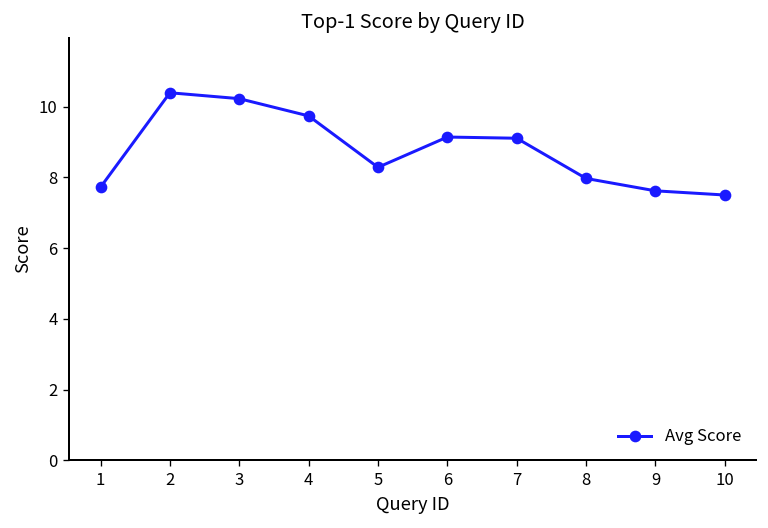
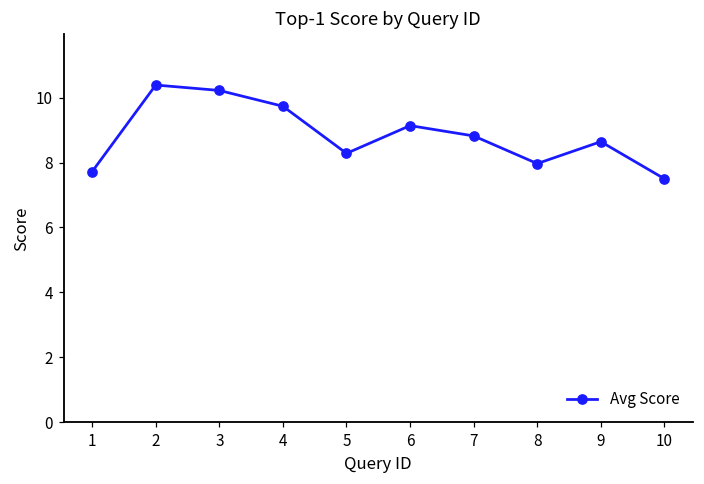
7: 9.1 -> 8.8
9: 7.6 -> 8.6
